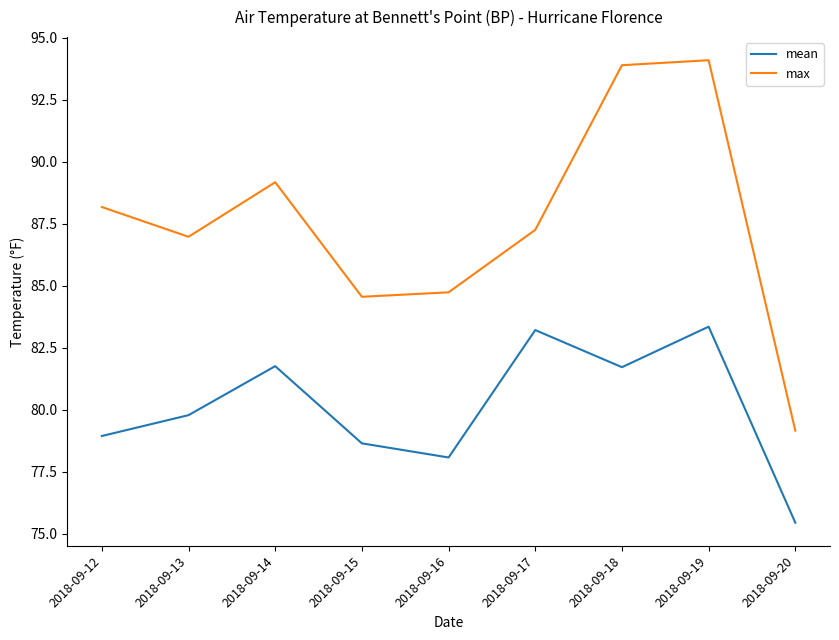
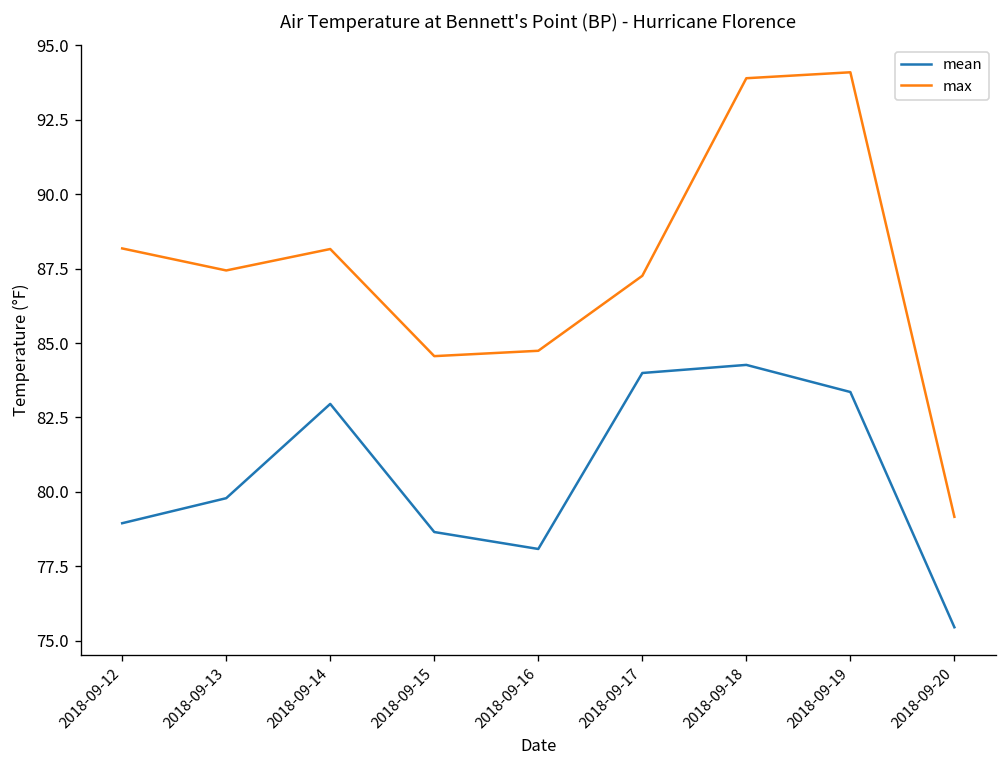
max, 2018-09-13: 87.0 -> 87.4
mean, 2018-09-14: 81.8 -> 83.0
max, 2018-09-14: 89.2 -> 88.2
mean, 2018-09-17: 83.2 -> 84.0
mean, 2018-09-18: 81.7 -> 84.3
